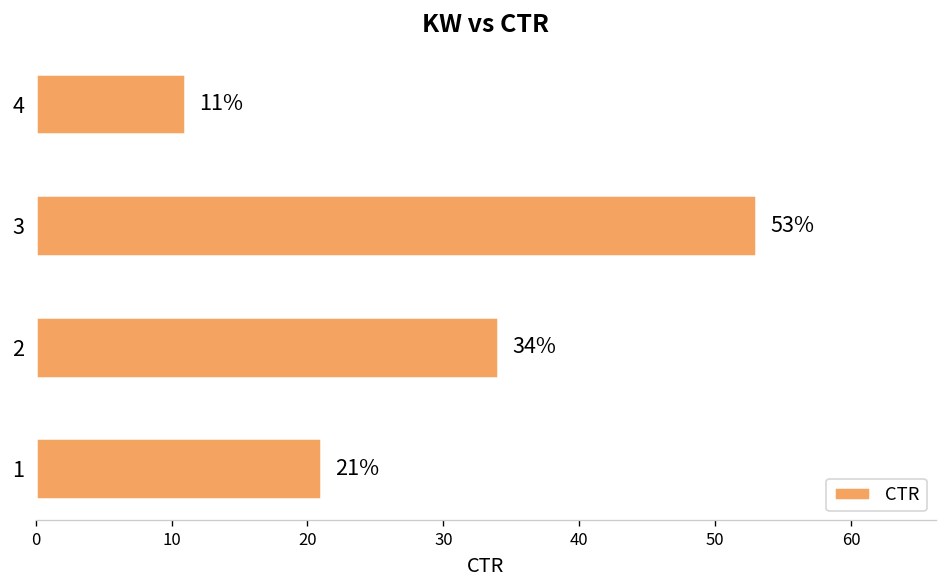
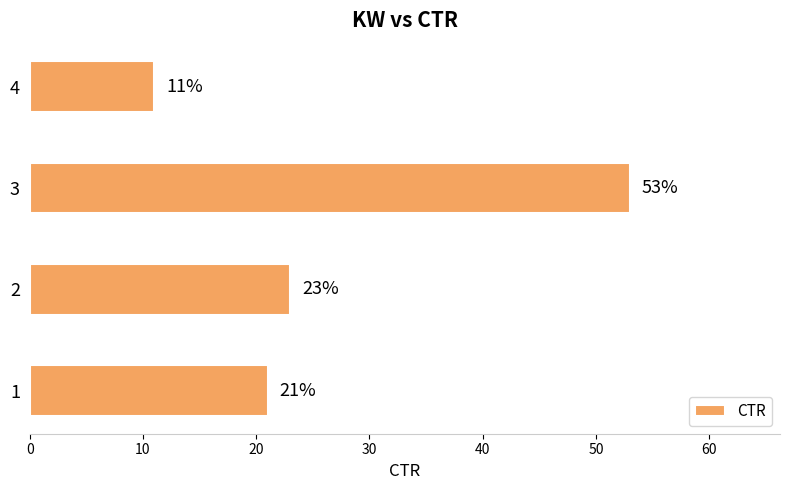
2: 34% -> 23%
